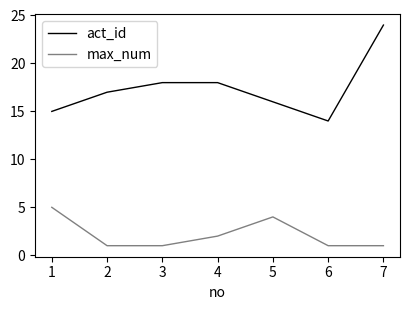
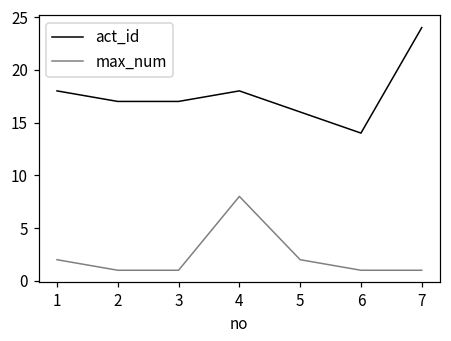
act_id, 1: 15 -> 18
max_num, 1: 5 -> 2
act_id, 3: 18 -> 17
max_num, 4: 2 -> 8
max_num, 5: 4 -> 2
